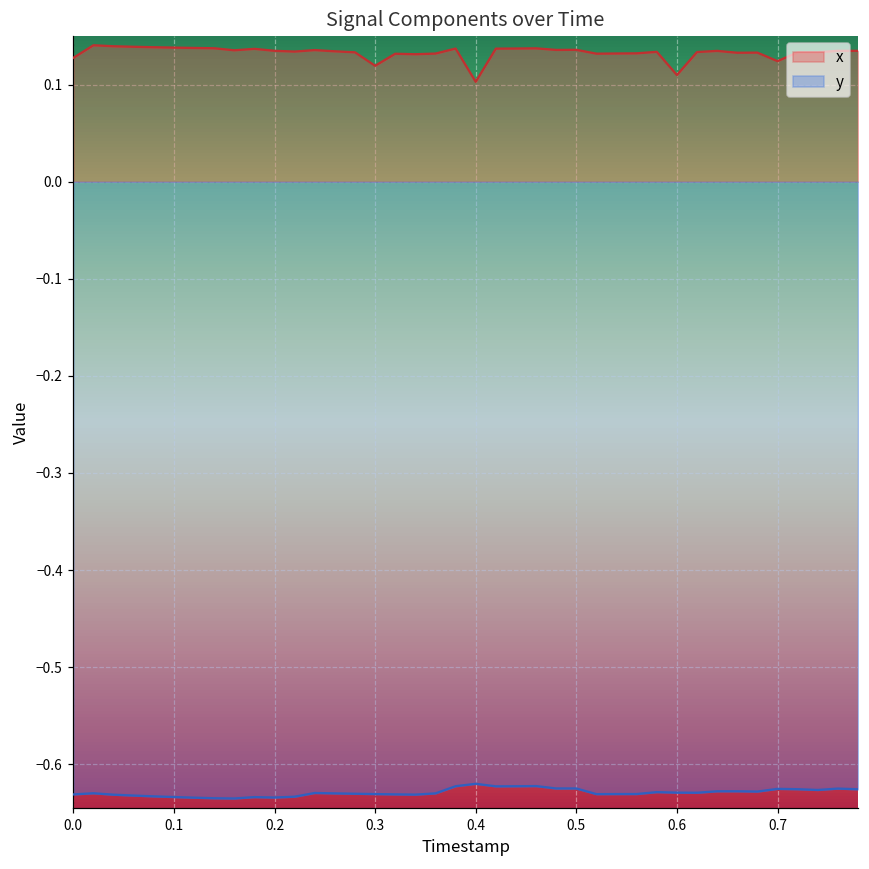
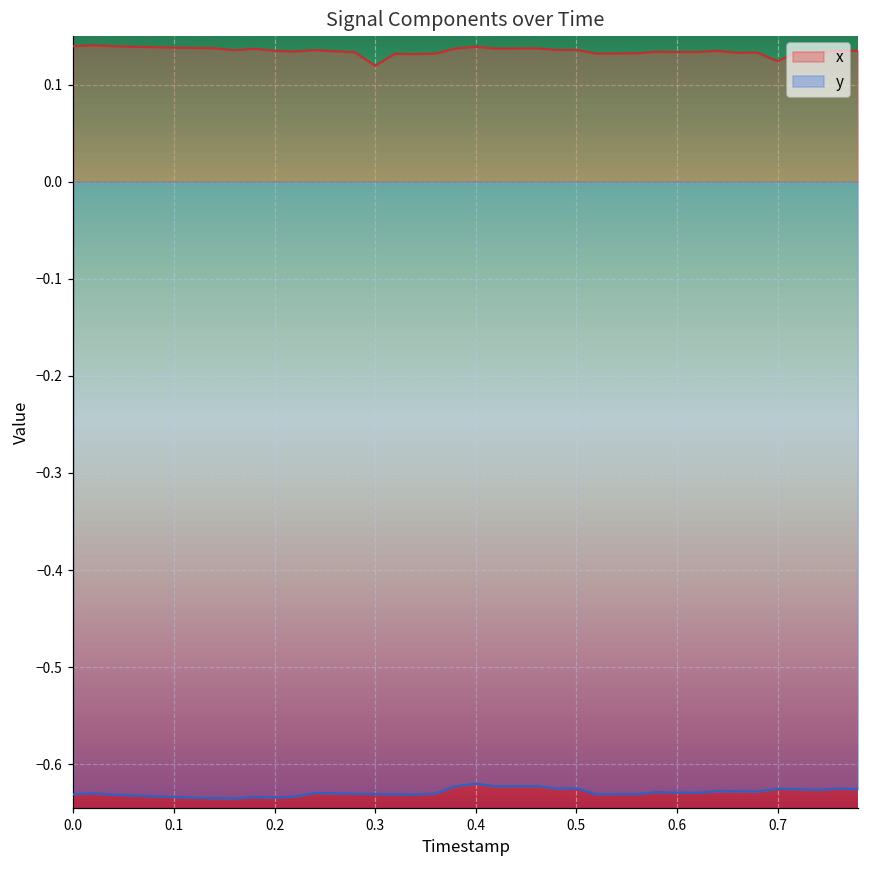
x, 0.0: 0.13 -> 0.14
x, 0.4: 0.10 -> 0.14
x, 0.6: 0.11 -> 0.13
